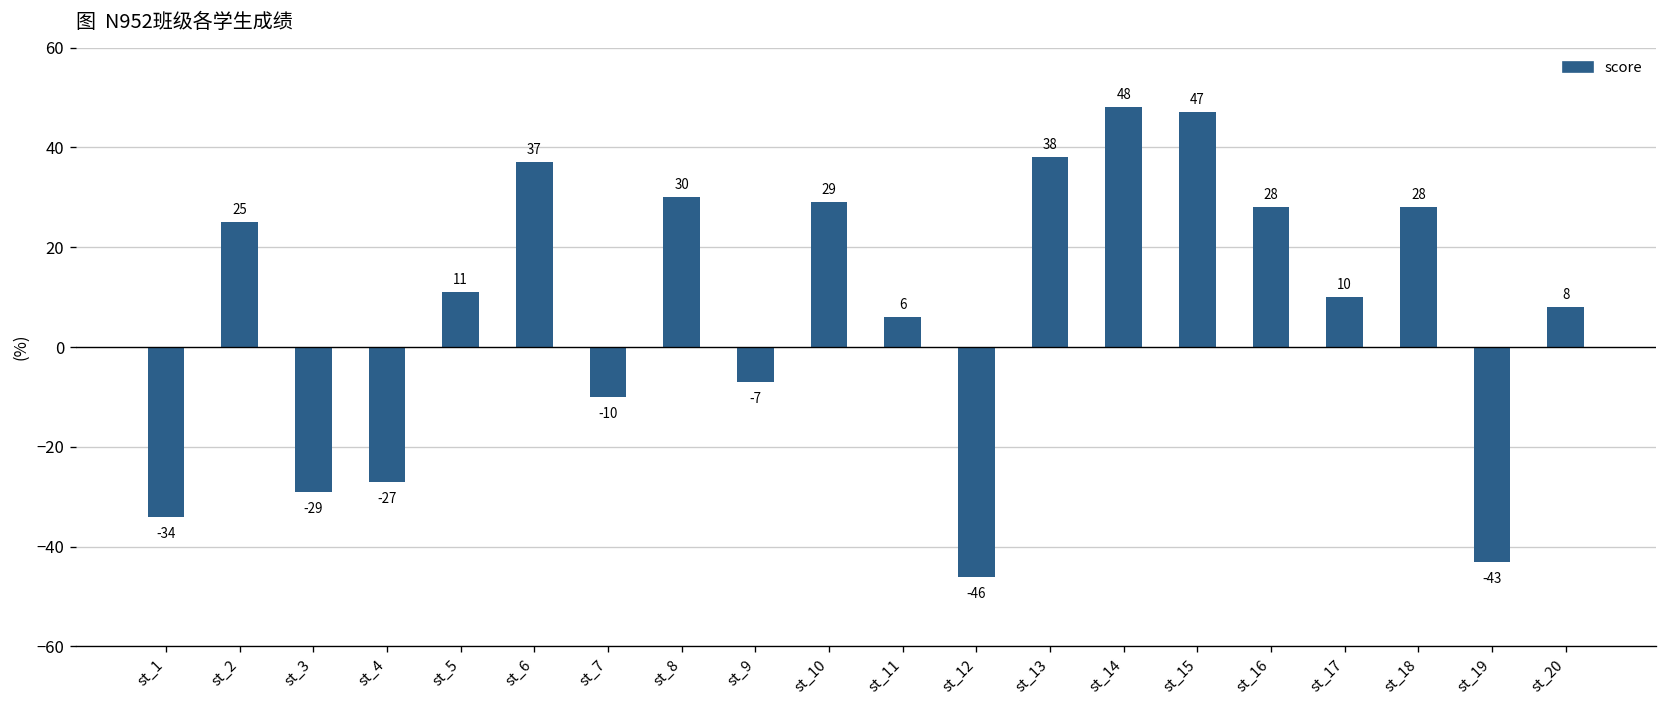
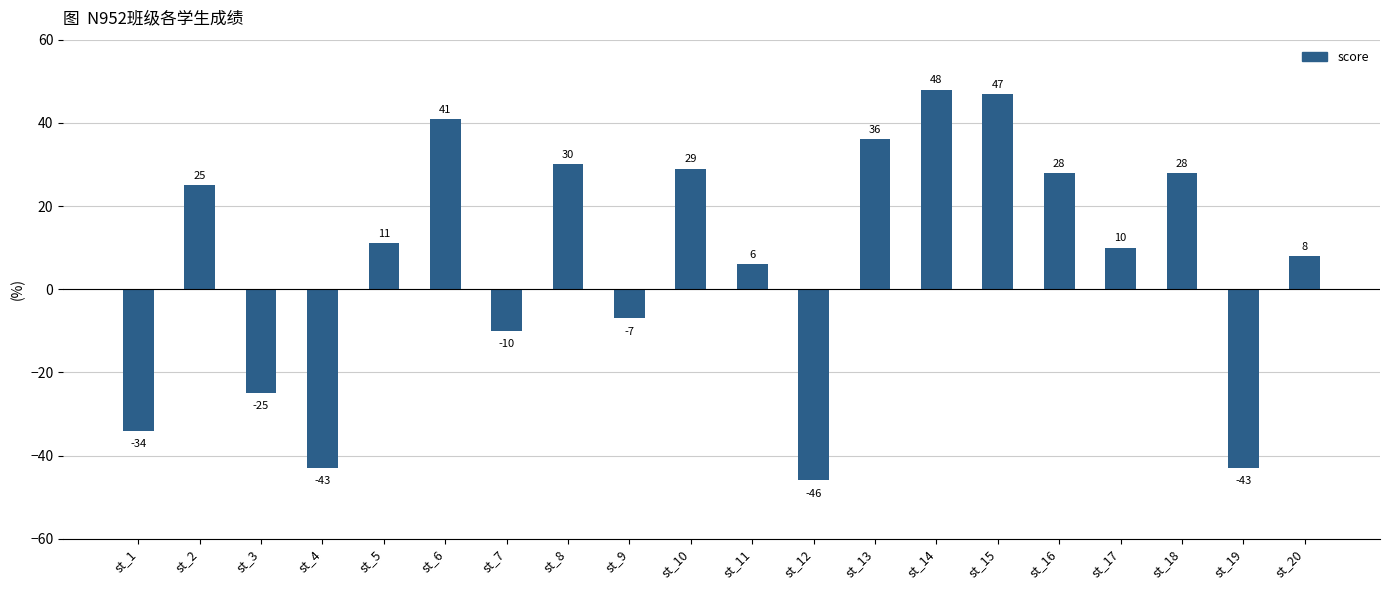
st_3: -29 -> -25
st_4: -27 -> -43
st_6: 37 -> 41
st_13: 38 -> 36
